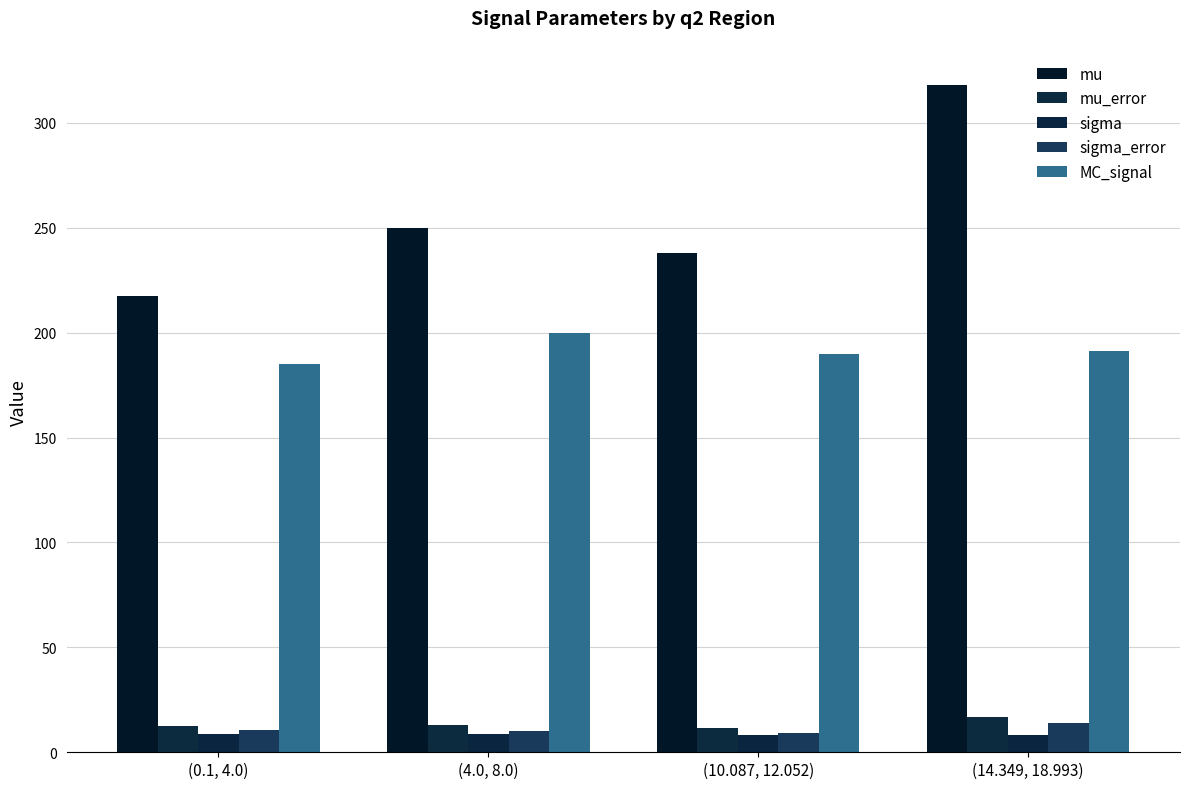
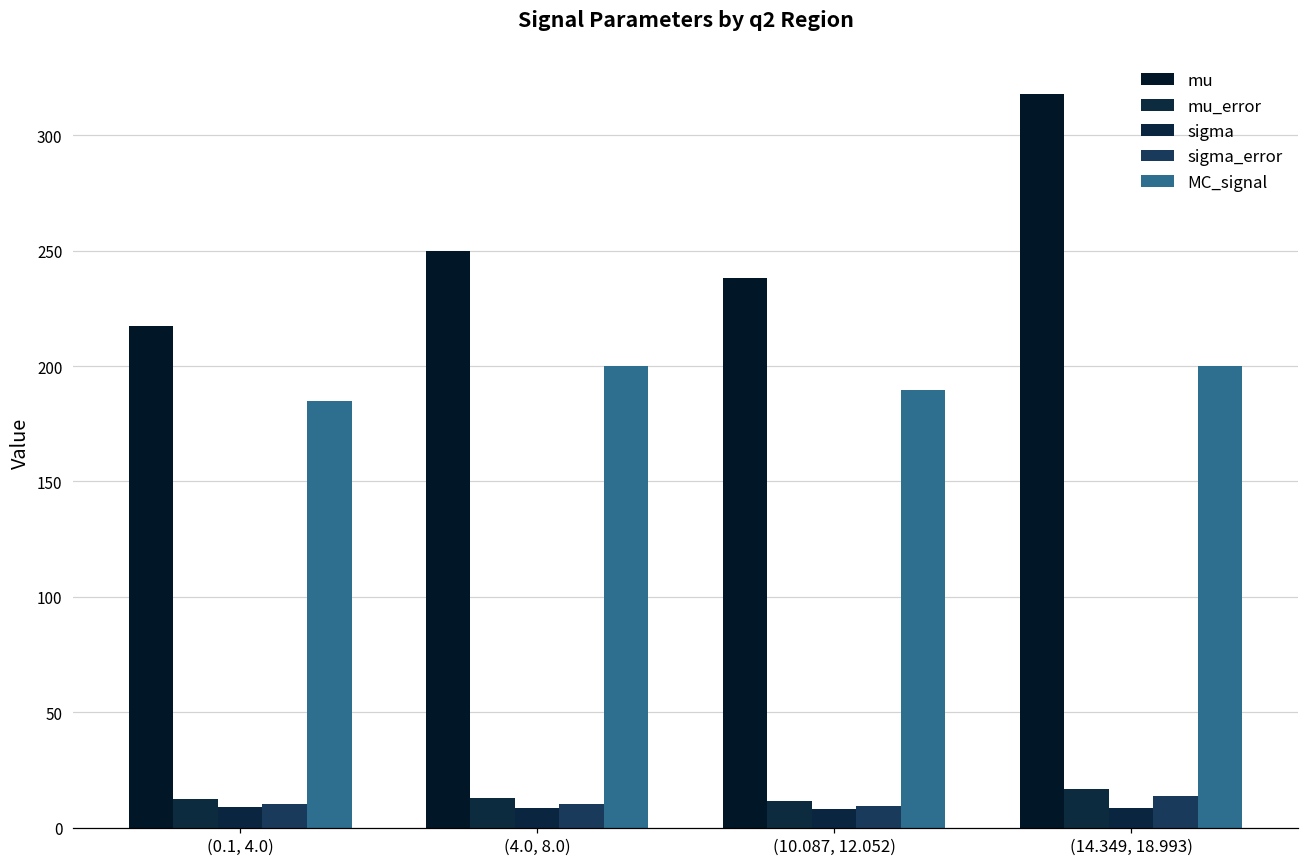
MC_signal, (14.349, 18.993): 191 -> 200
